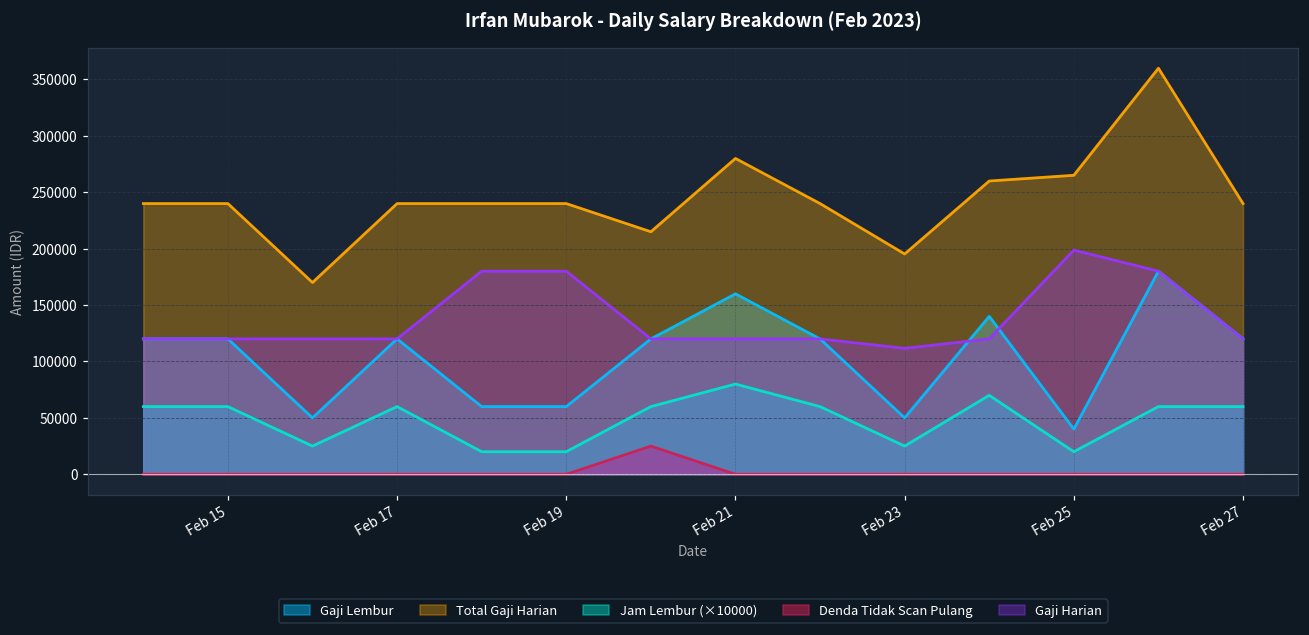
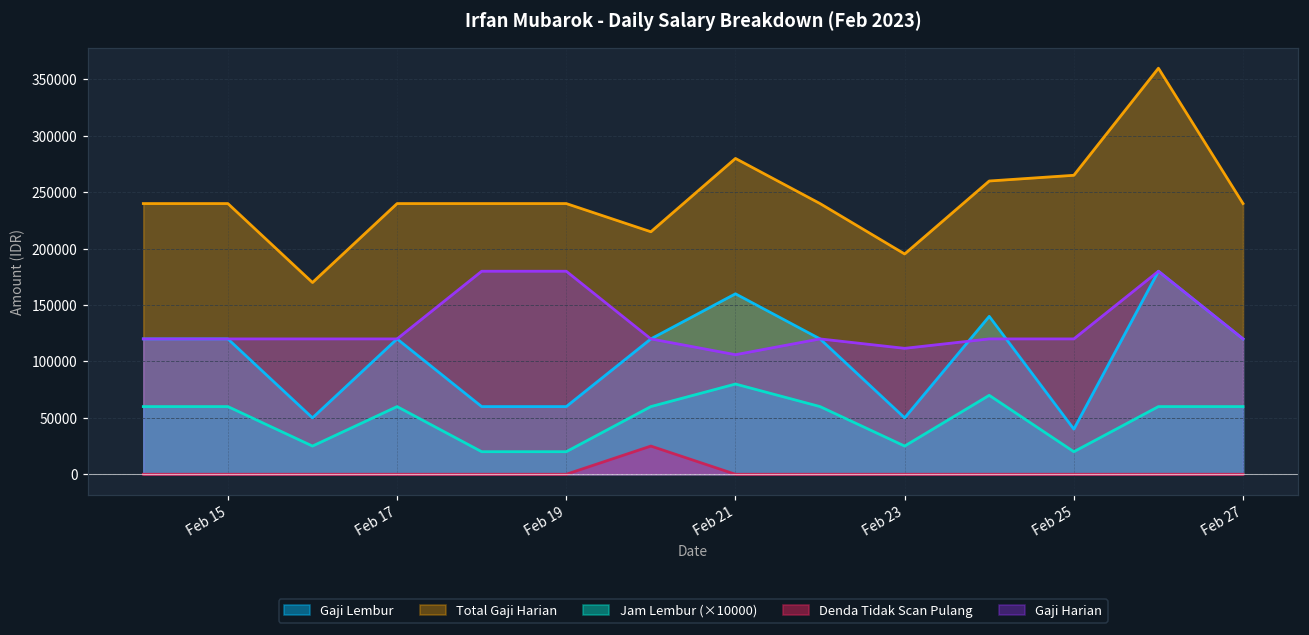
Gaji Harian, Feb 21: 120000 -> 106000
Gaji Harian, Feb 25: 199000 -> 120000
